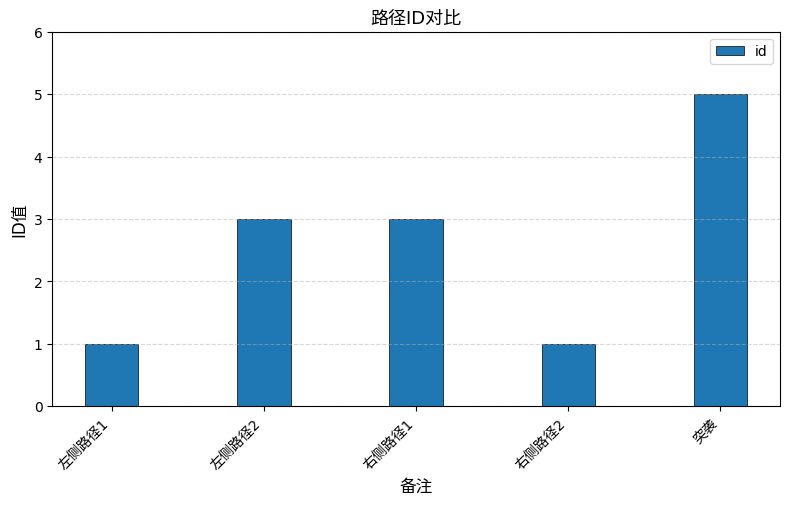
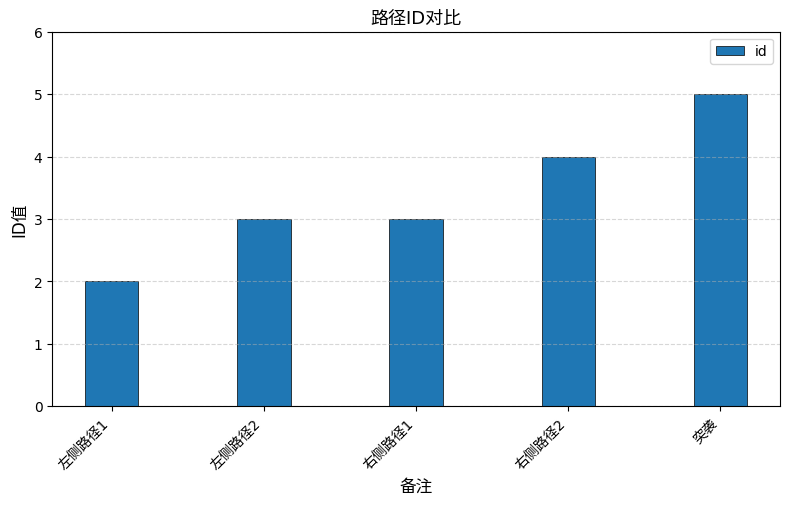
左侧路径1: 1 -> 2
右侧路径2: 1 -> 4
